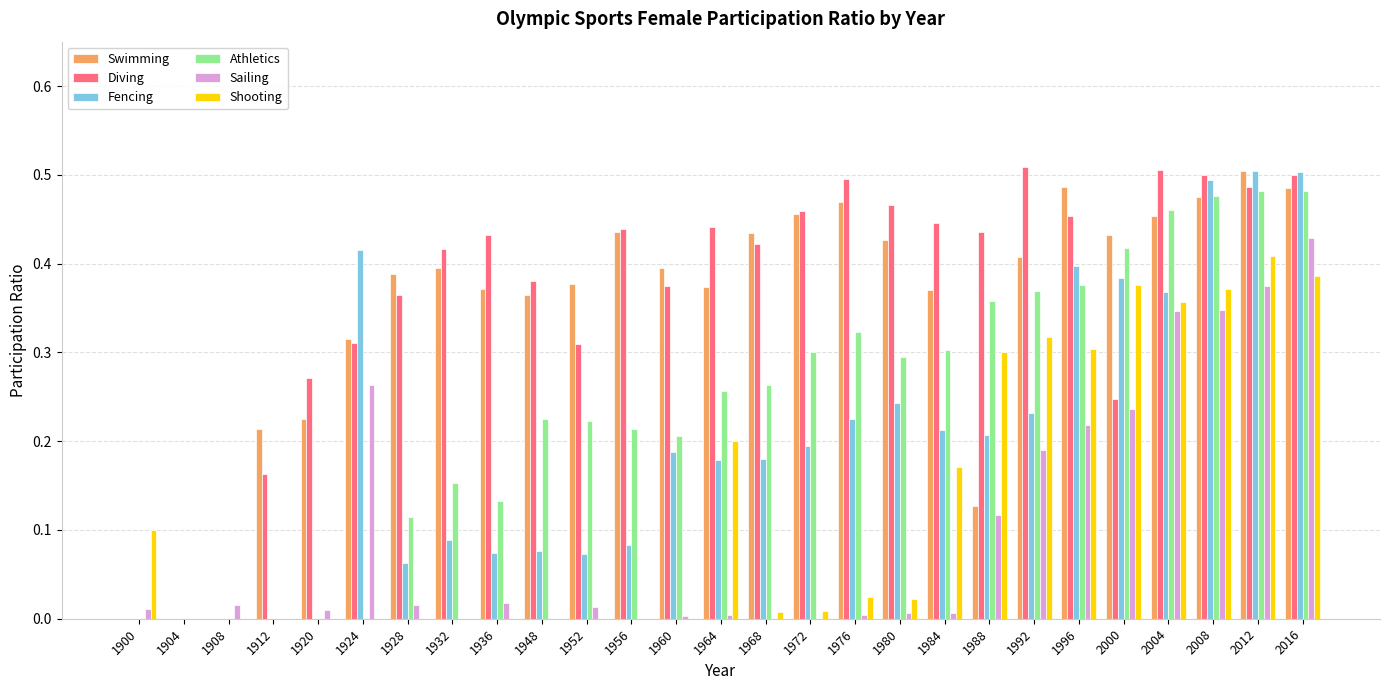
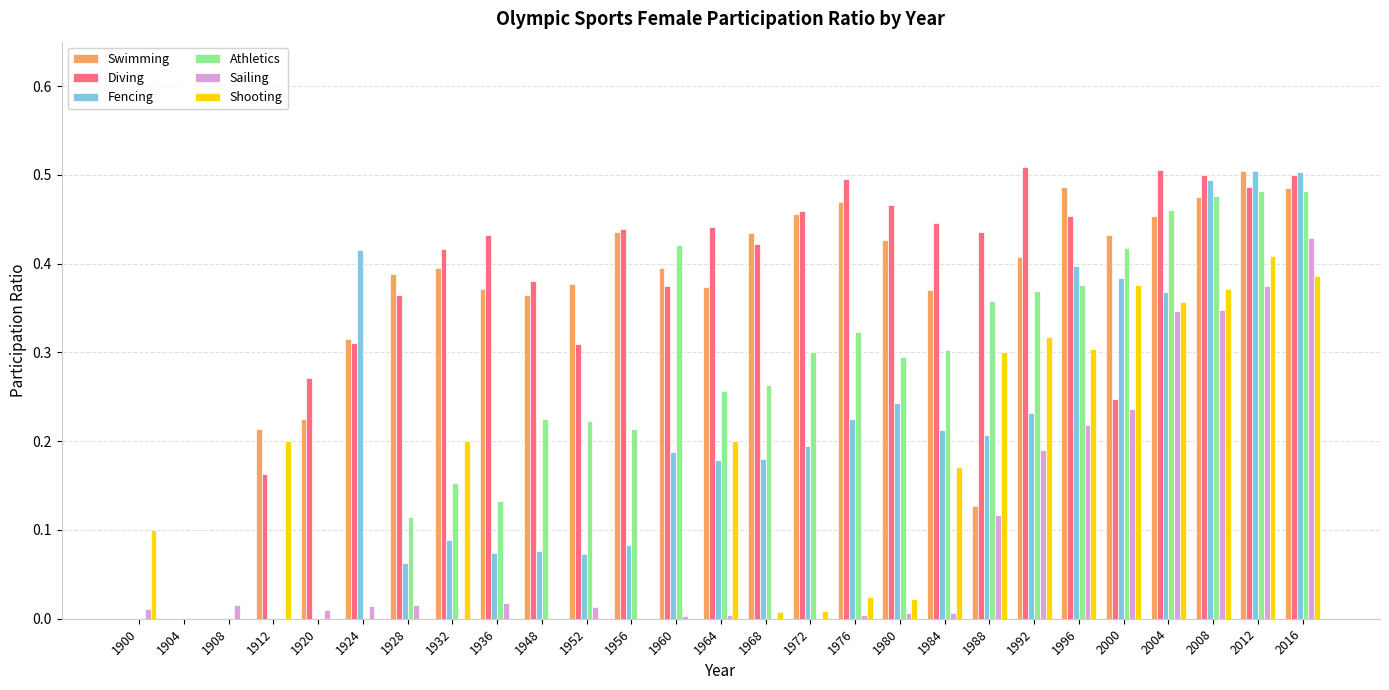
Shooting, 1912: 0.0 -> 0.2
Sailing, 1924: 0.26 -> 0.01
Shooting, 1932: 0.0 -> 0.2
Athletics, 1960: 0.21 -> 0.42
